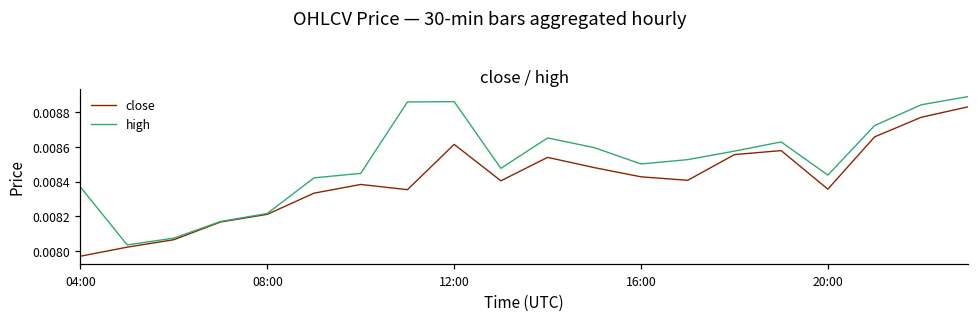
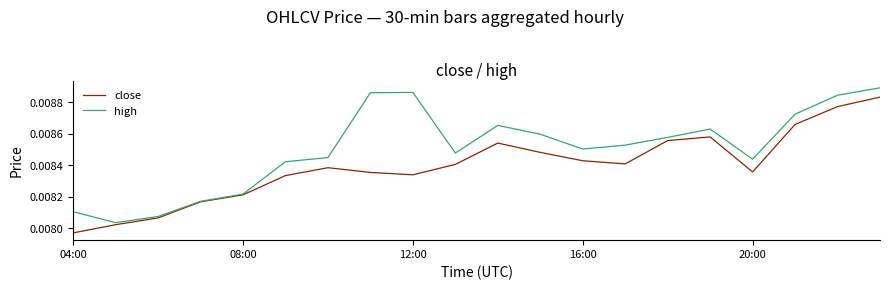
high, 04:00: 0.00837 -> 0.00811
close, 12:00: 0.00862 -> 0.00834
